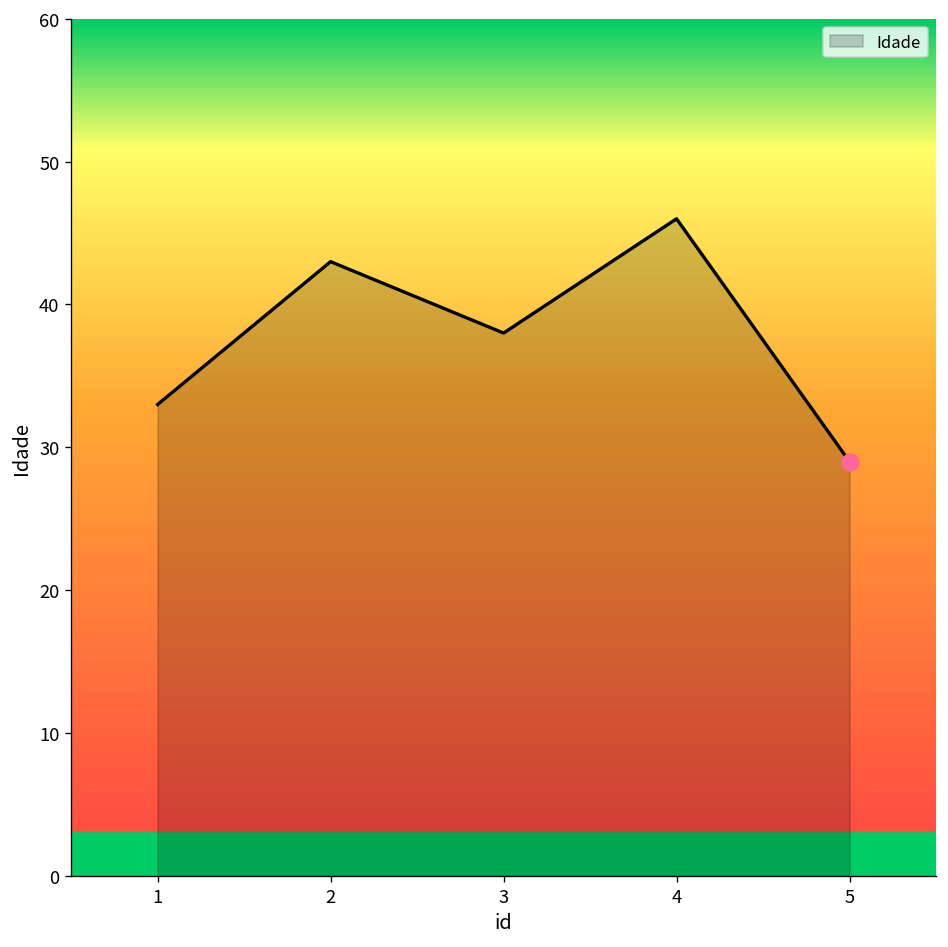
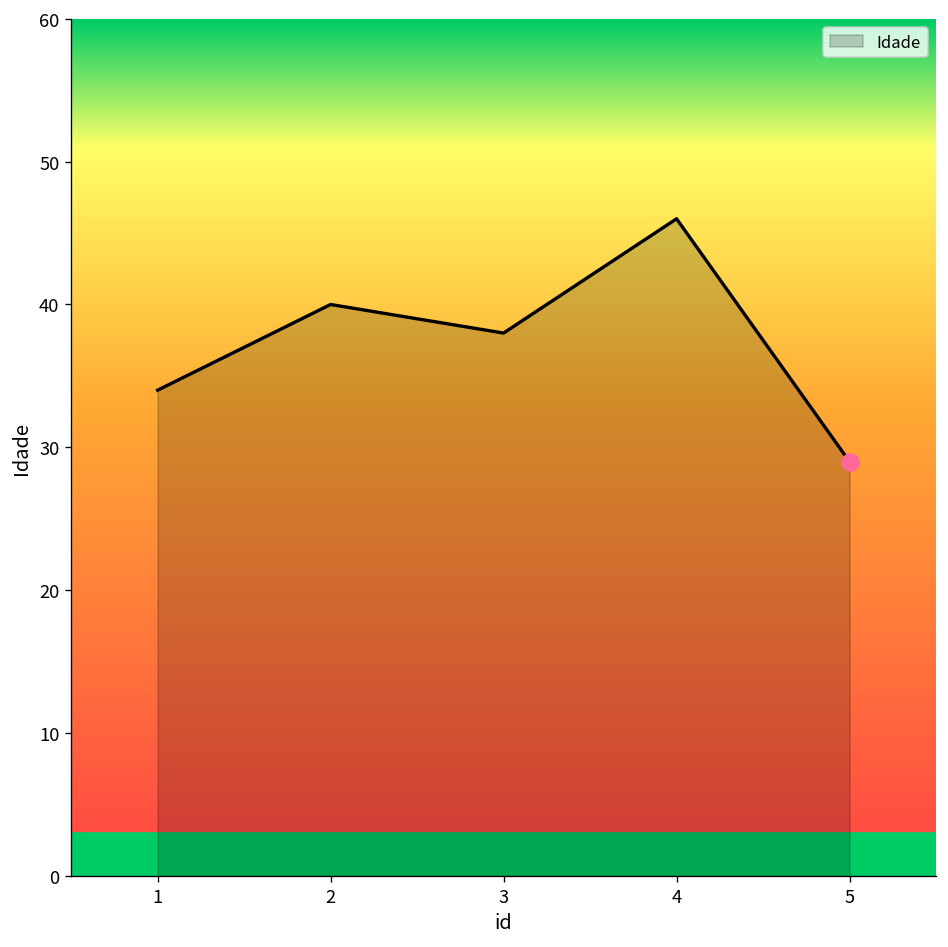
Idade, 1: 33 -> 34
Idade, 2: 43 -> 40
